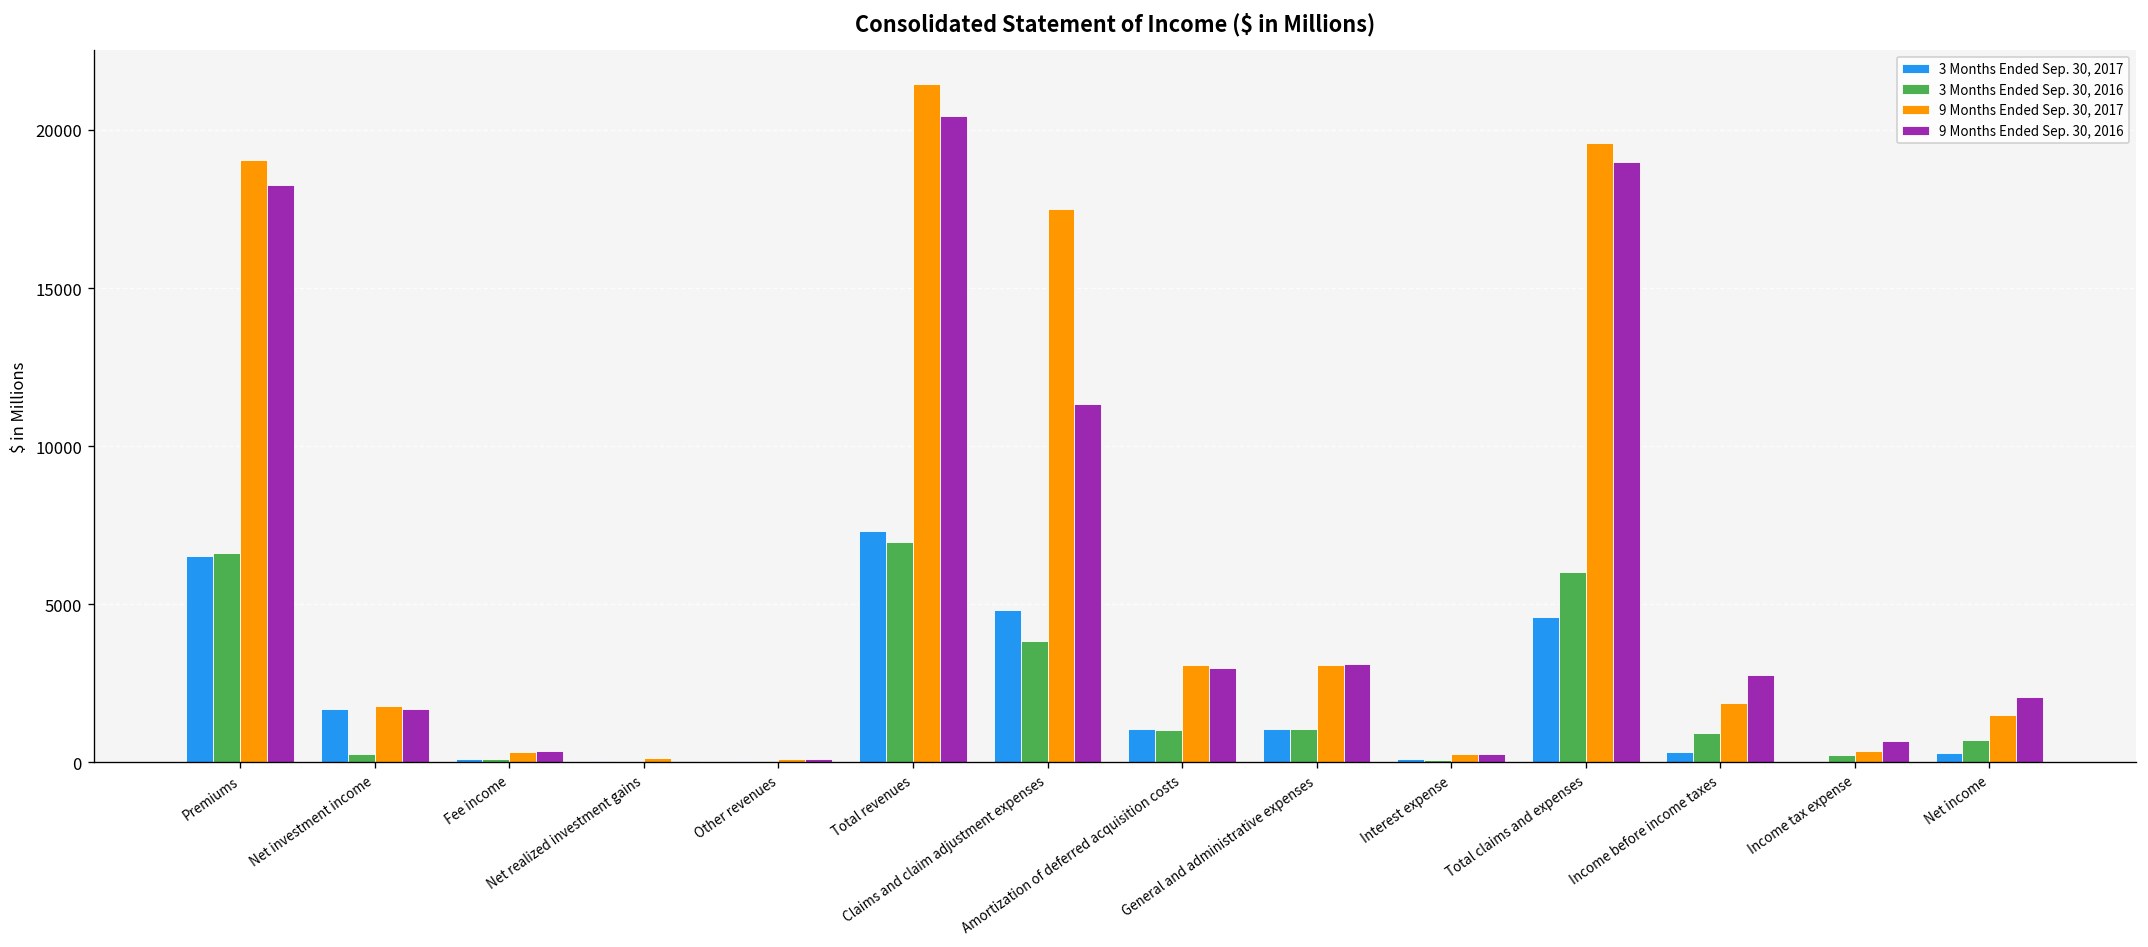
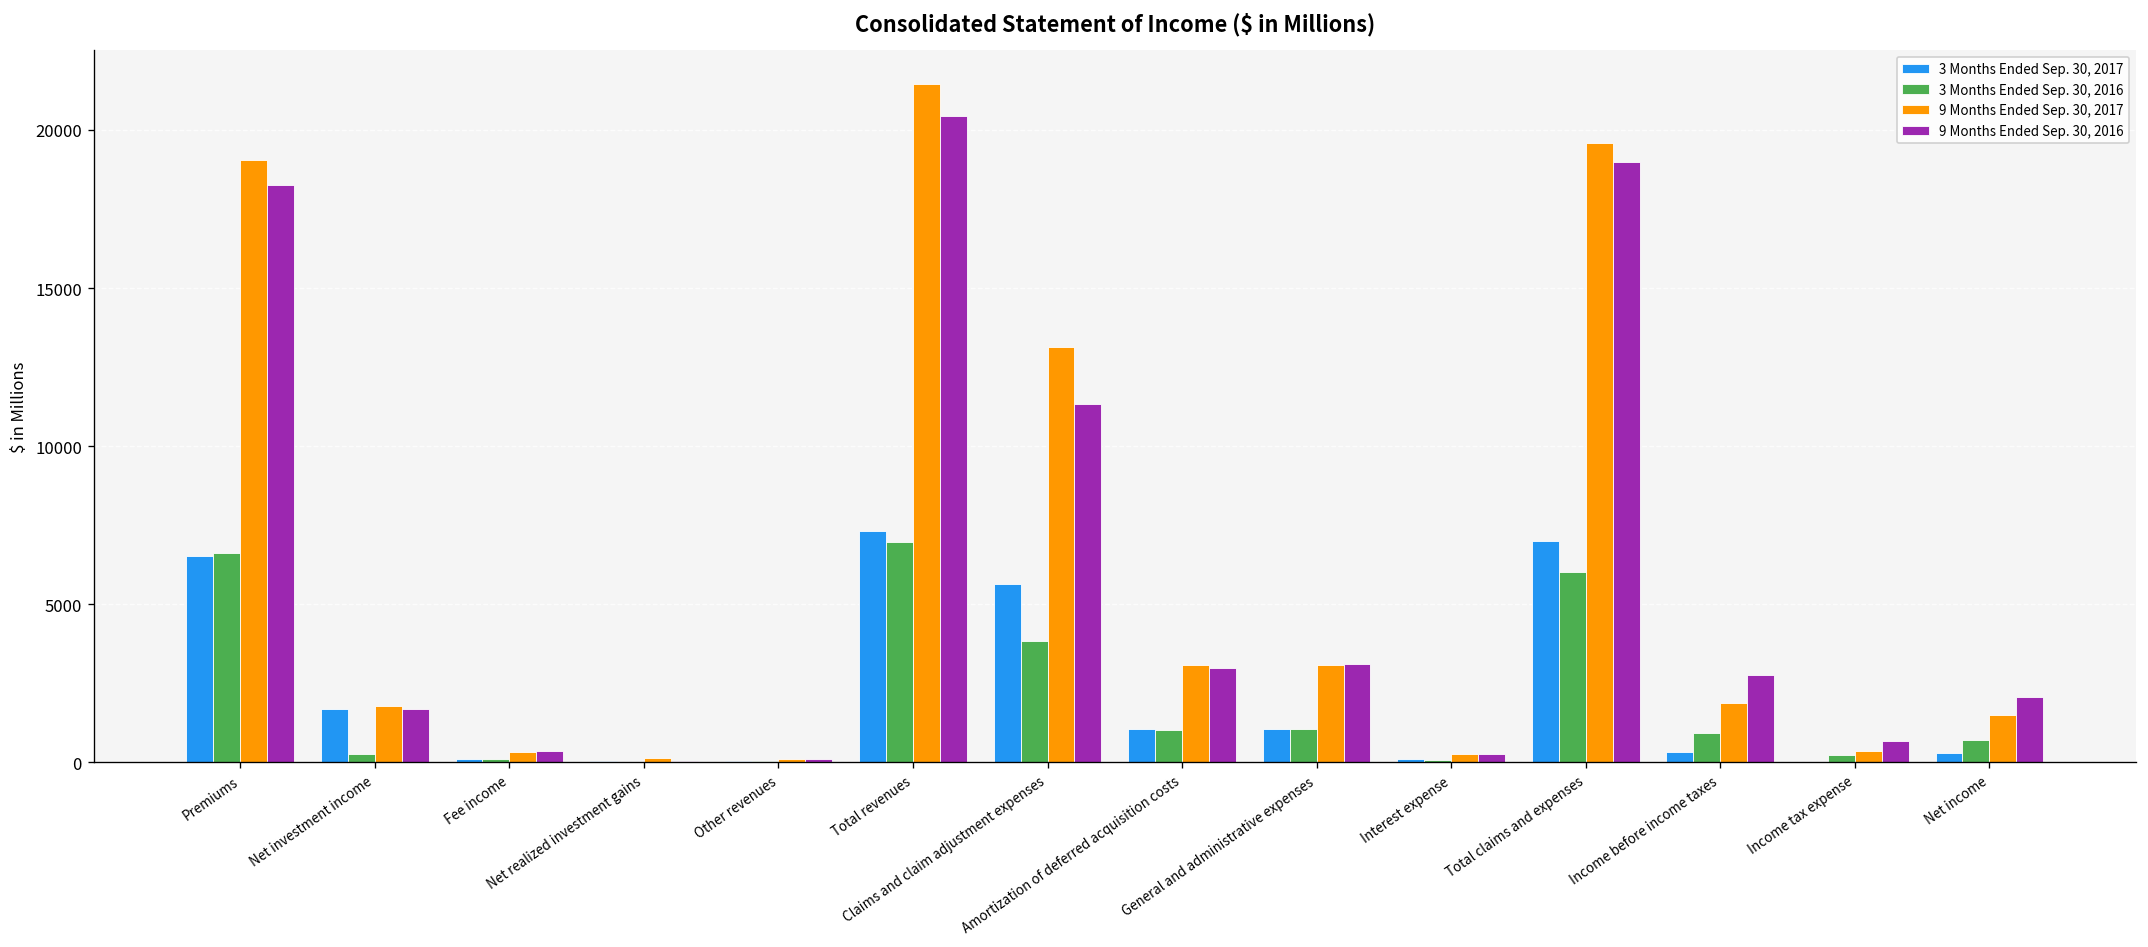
3 Months Ended Sep. 30, 2017, Claims and claim adjustment expenses: 4800 -> 5700
9 Months Ended Sep. 30, 2017, Claims and claim adjustment expenses: 17500 -> 13100
3 Months Ended Sep. 30, 2017, Total claims and expenses: 4600 -> 7000
